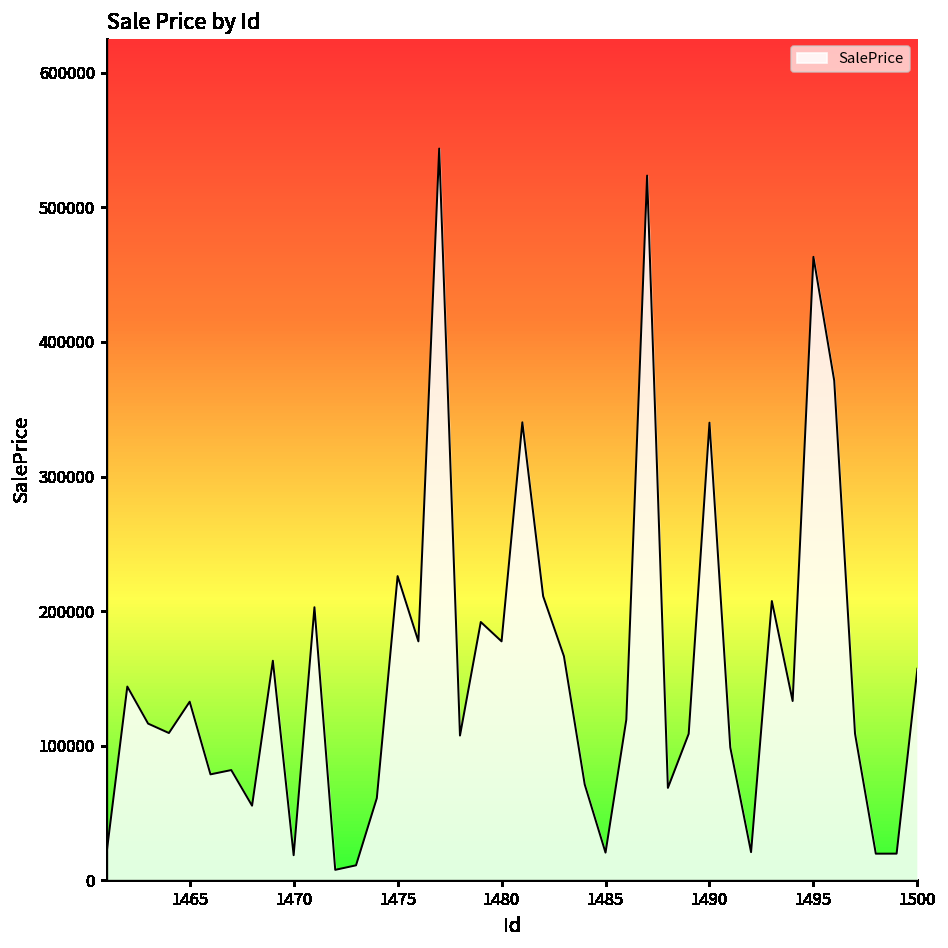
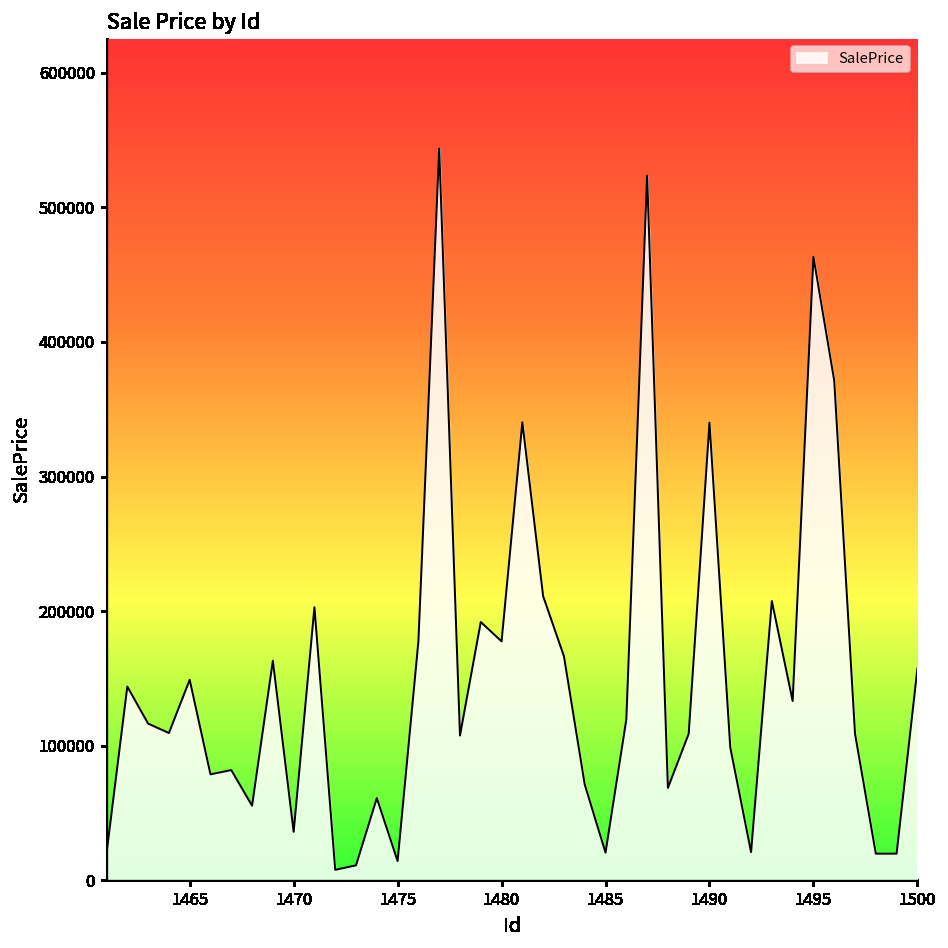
1465: 133000 -> 149000
1470: 19000 -> 36000
1475: 226000 -> 14000
